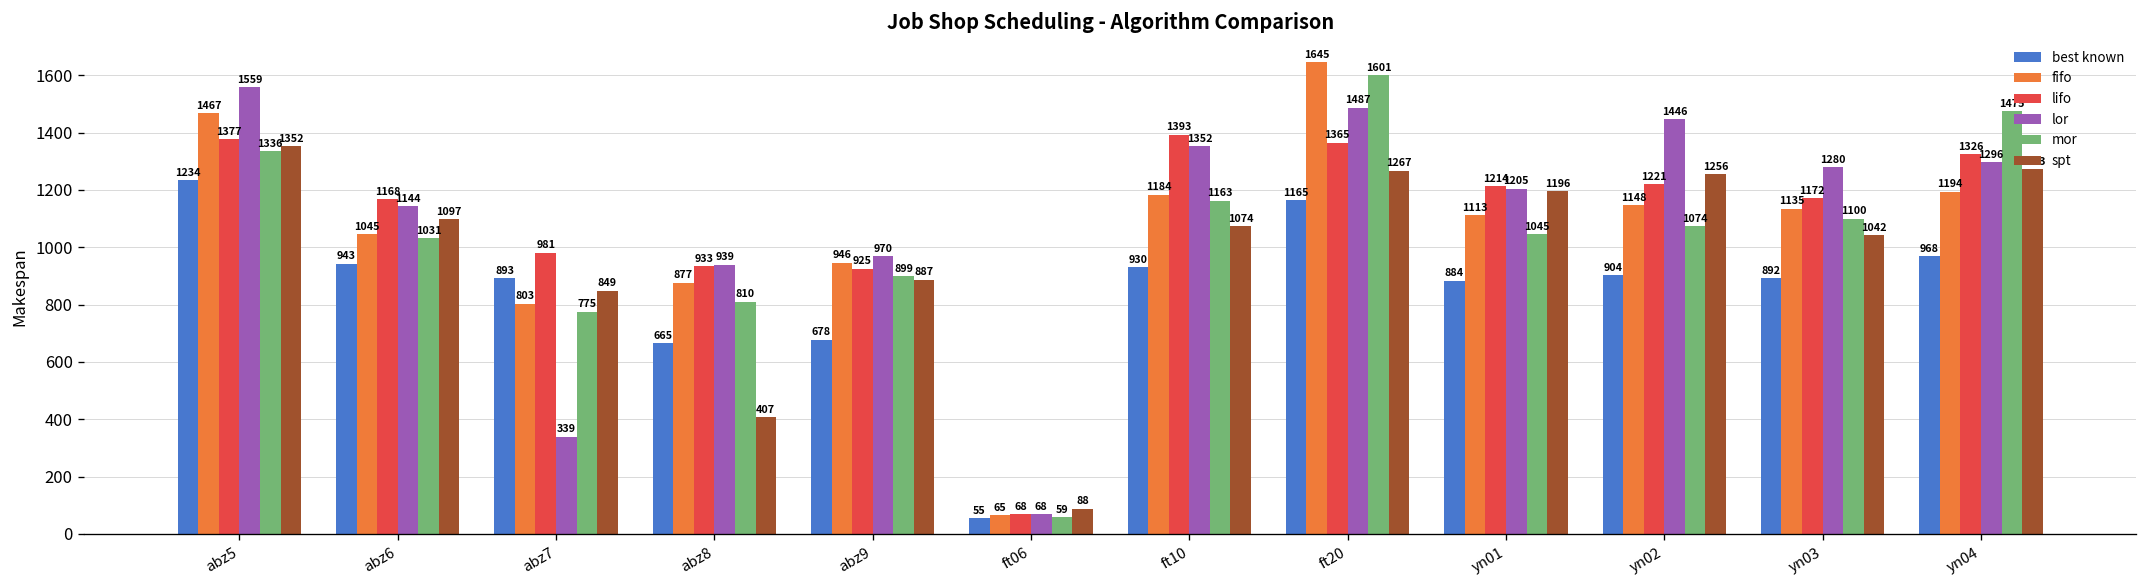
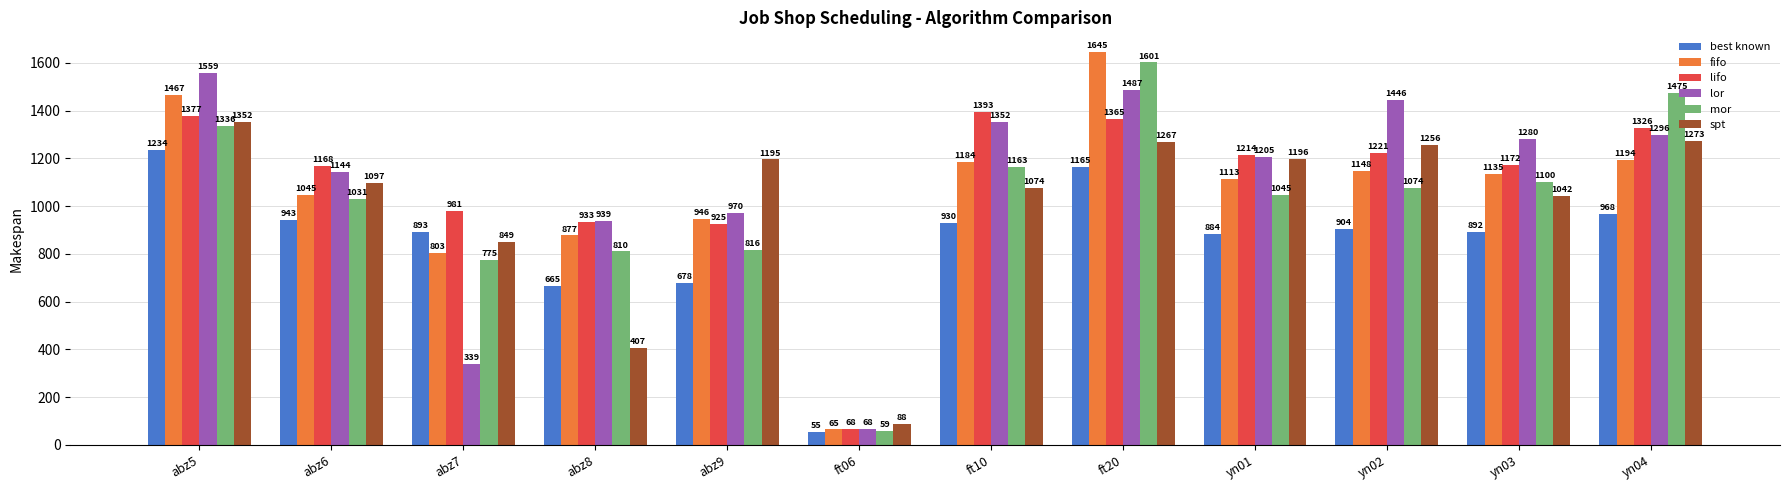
mor, abz9: 899 -> 816
spt, abz9: 887 -> 1195
